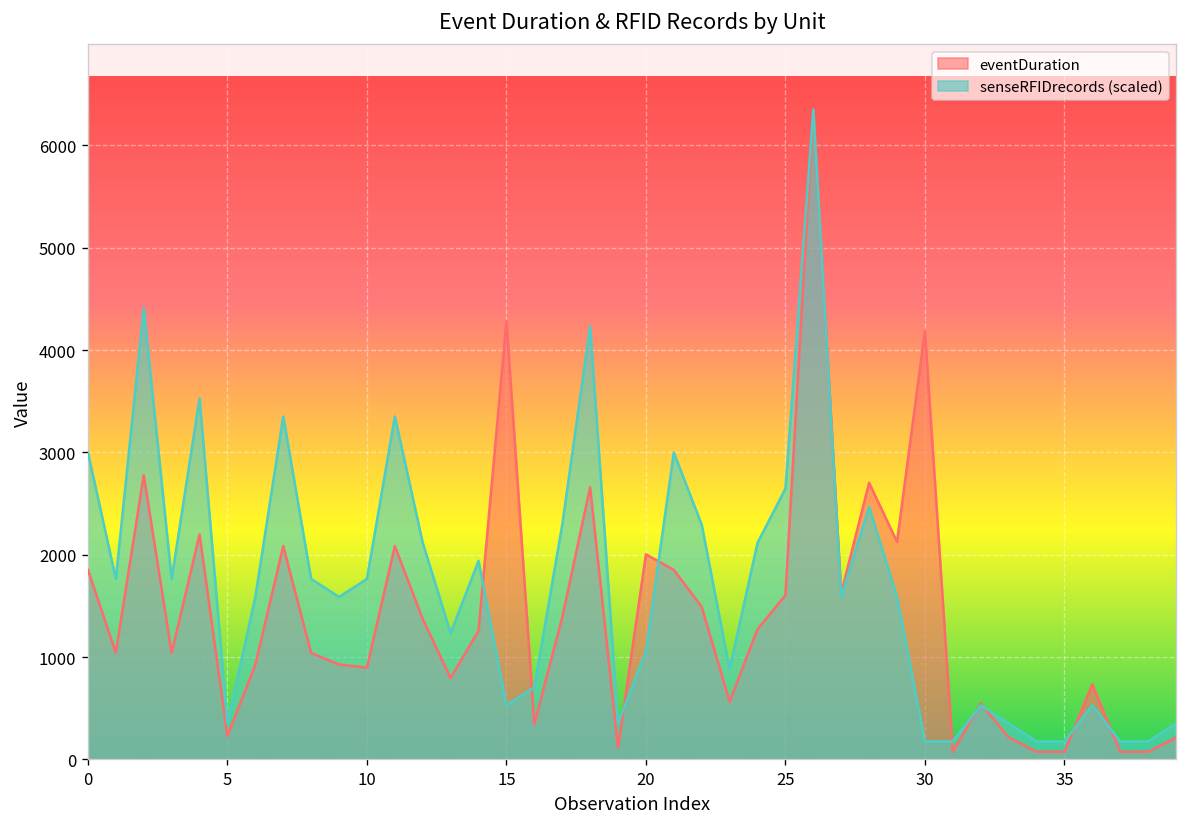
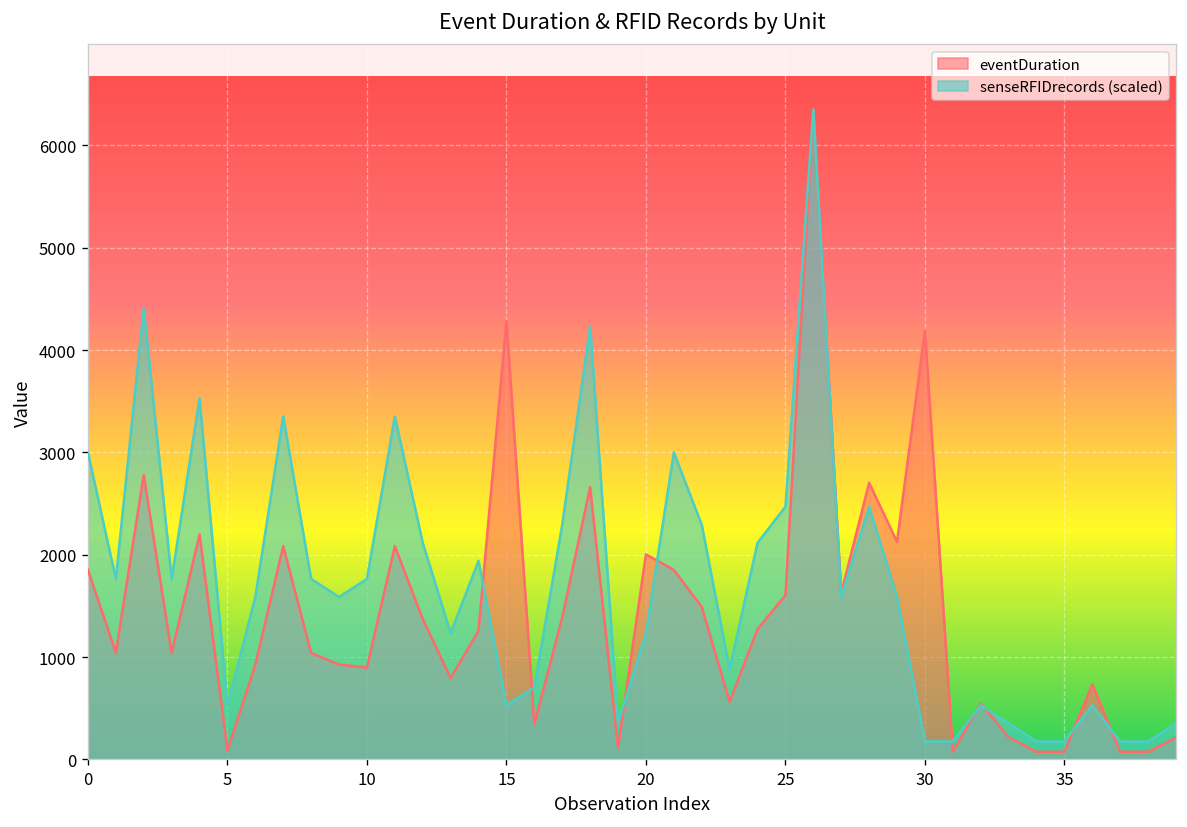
eventDuration, 5: 200 -> 100
senseRFIDrecords (scaled), 5: 400 -> 500
senseRFIDrecords (scaled), 20: 1100 -> 1200
senseRFIDrecords (scaled), 25: 2600 -> 2500
